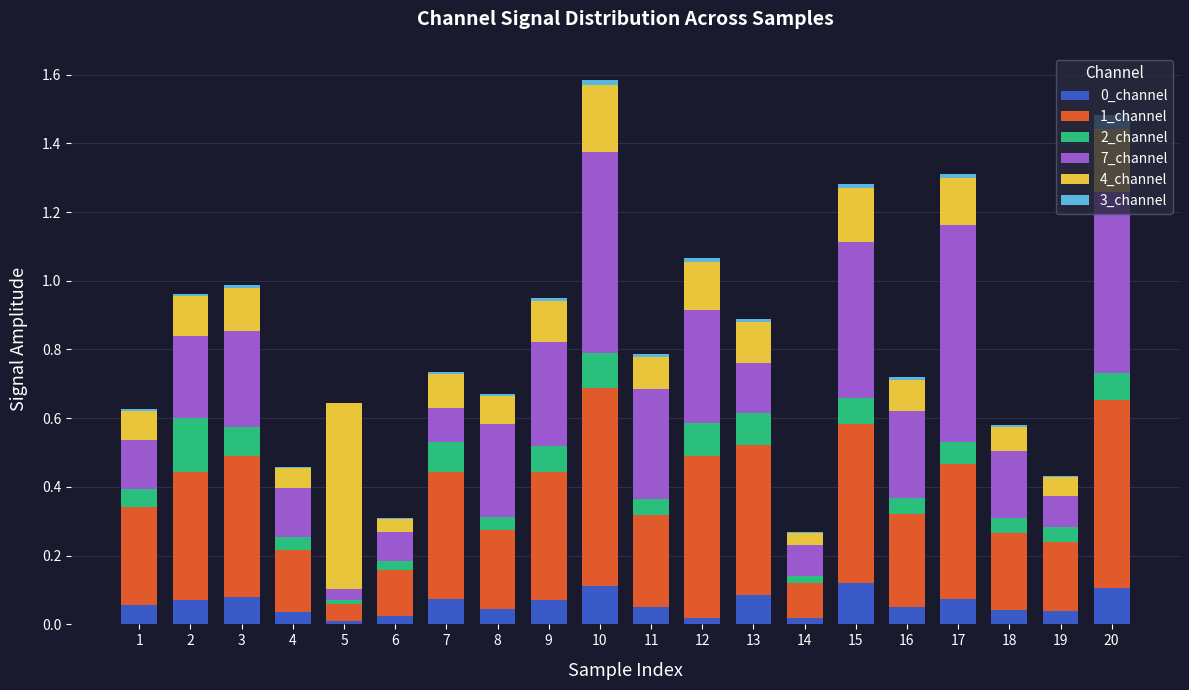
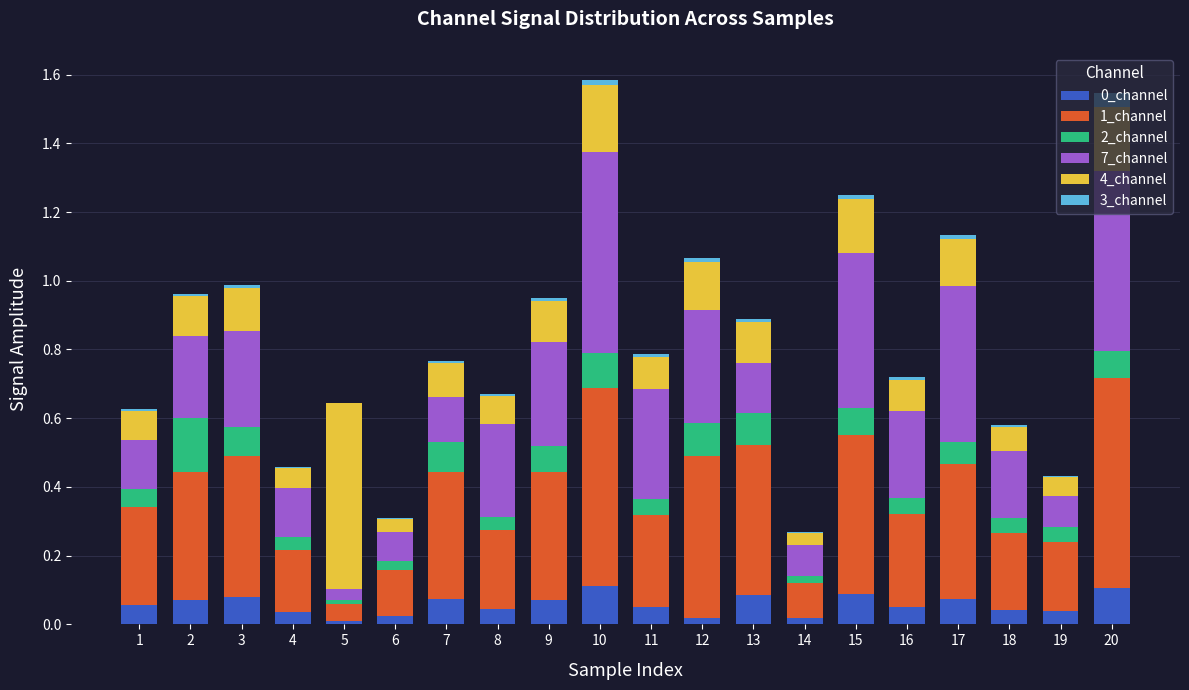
7_channel, 7: 0.10 -> 0.13
0_channel, 15: 0.12 -> 0.09
7_channel, 17: 0.63 -> 0.46
1_channel, 20: 0.55 -> 0.61
